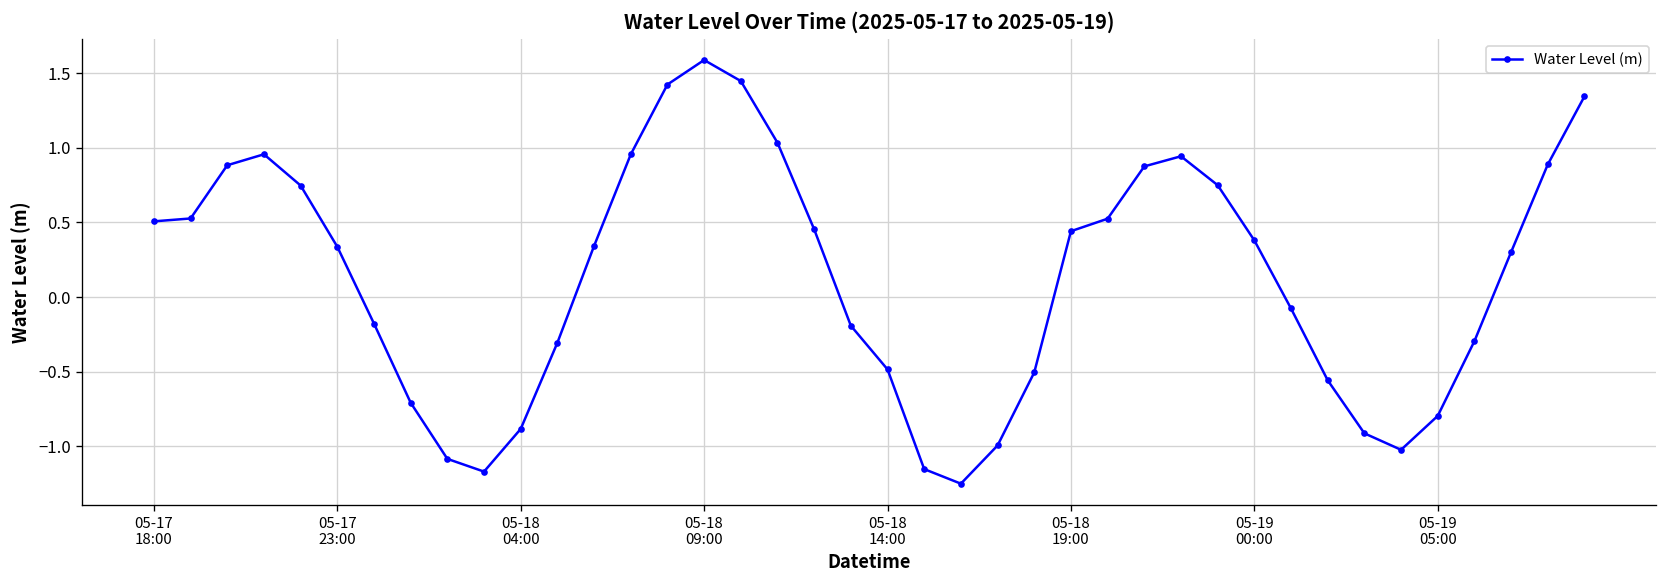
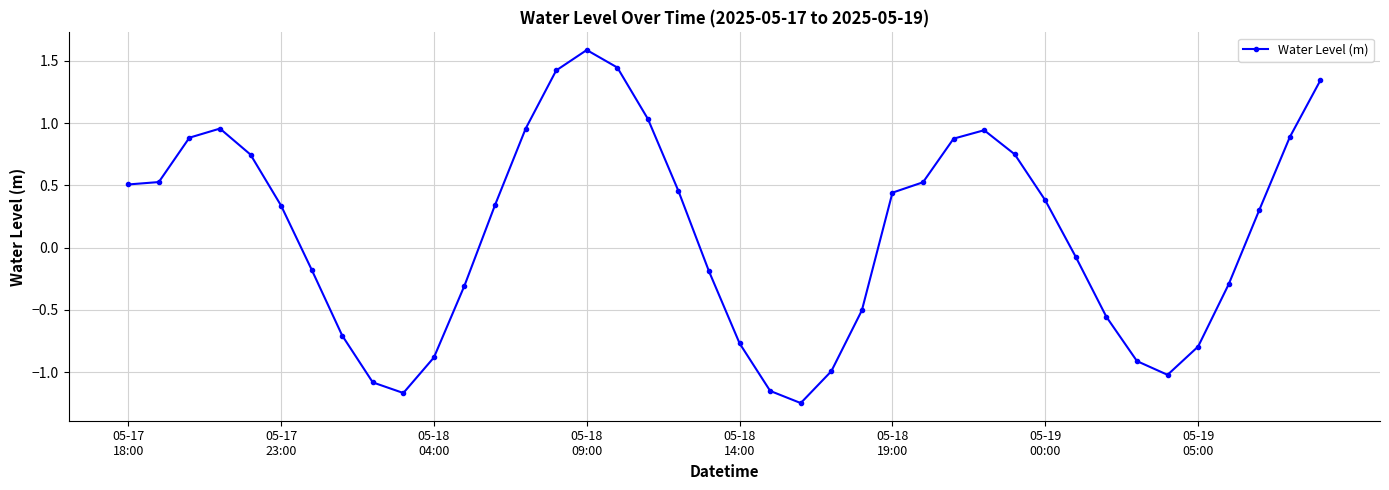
05-18 14:00: -0.48 -> -0.77
